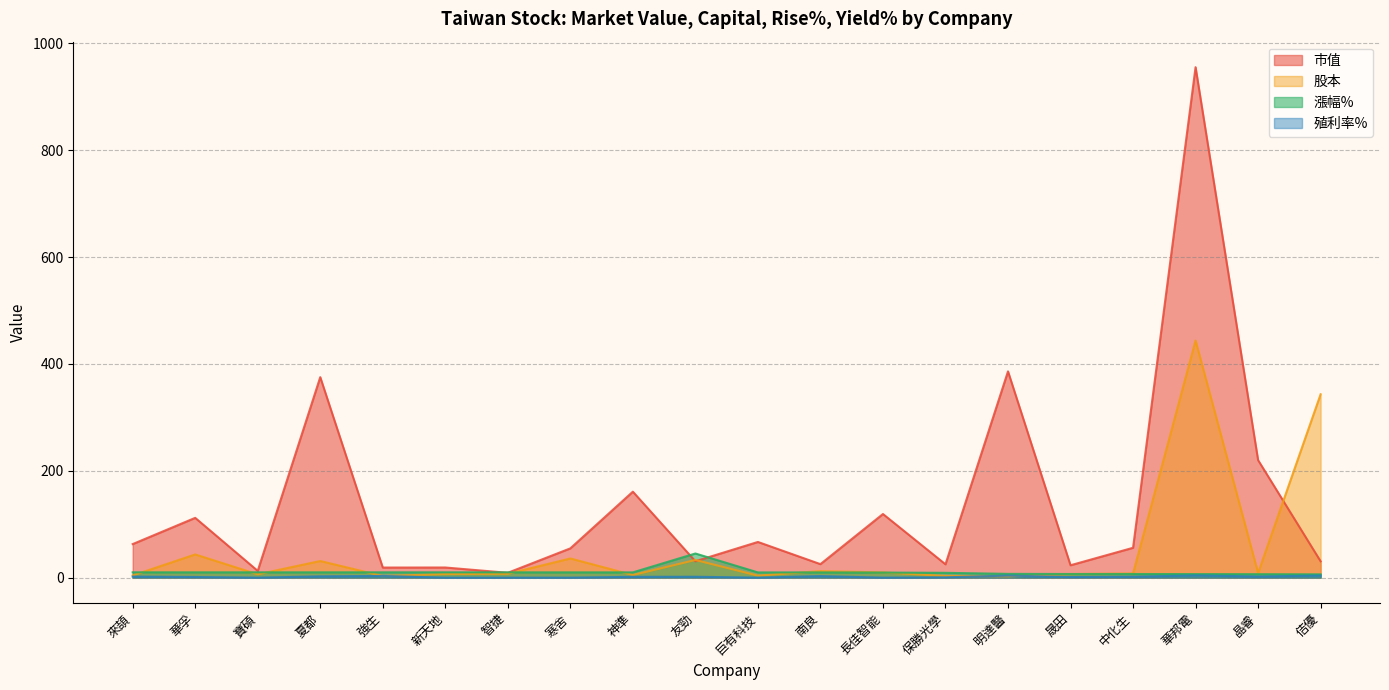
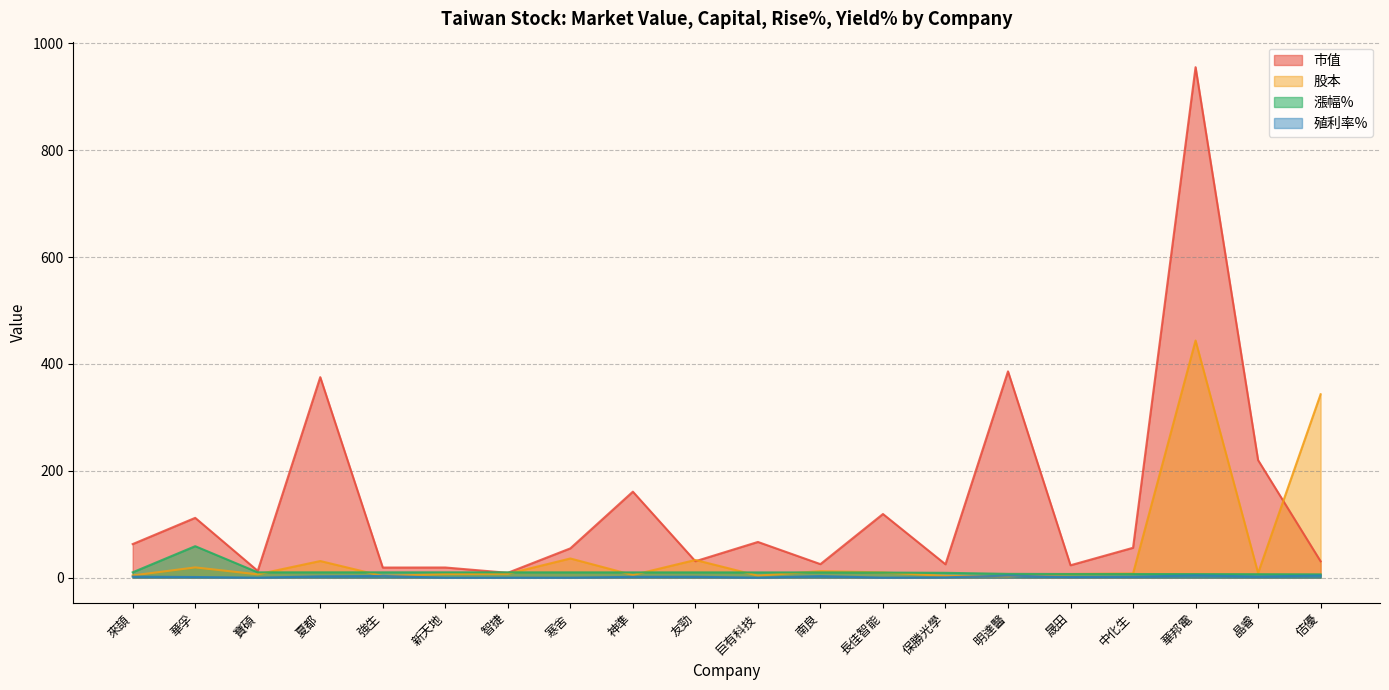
股本, 華孚: 40 -> 20
漲幅%, 華孚: 10 -> 60
漲幅%, 友勁: 50 -> 10
